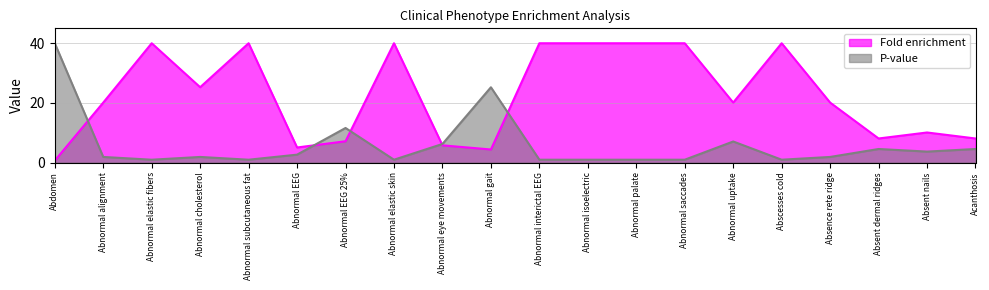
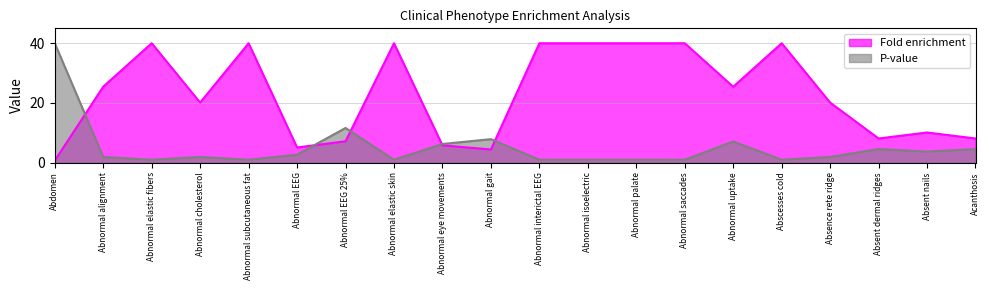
Fold enrichment, Abnormal alignment: 20 -> 25
Fold enrichment, Abnormal cholesterol: 25 -> 20
P-value, Abnormal gait: 25 -> 8
Fold enrichment, Abnormal uptake: 20 -> 25
